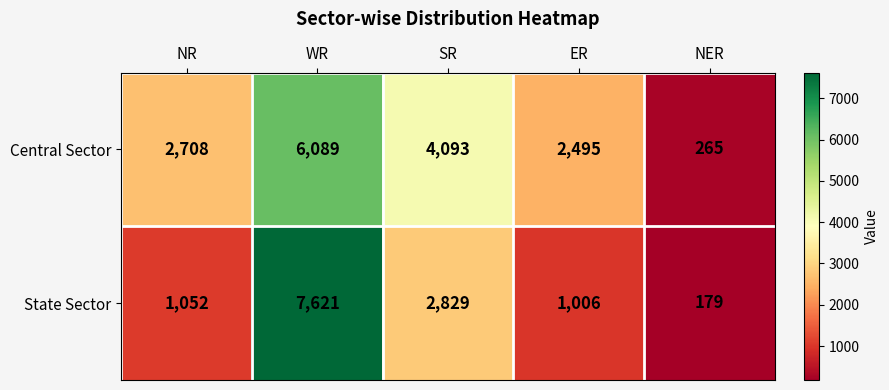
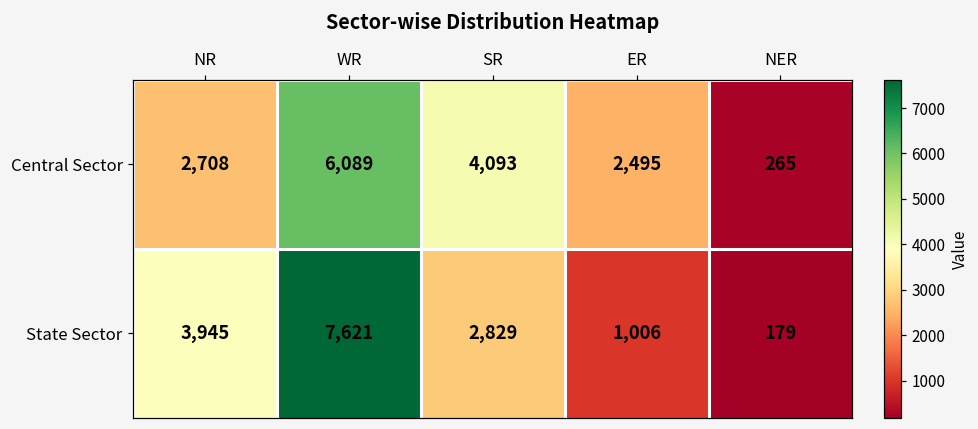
State Sector, NR: 1,052 -> 3,945
